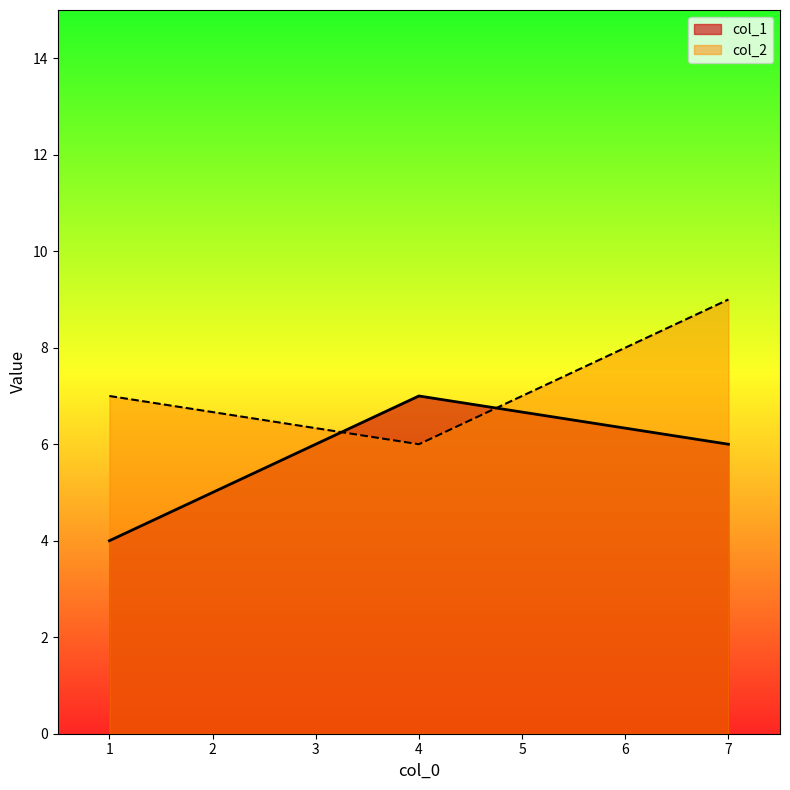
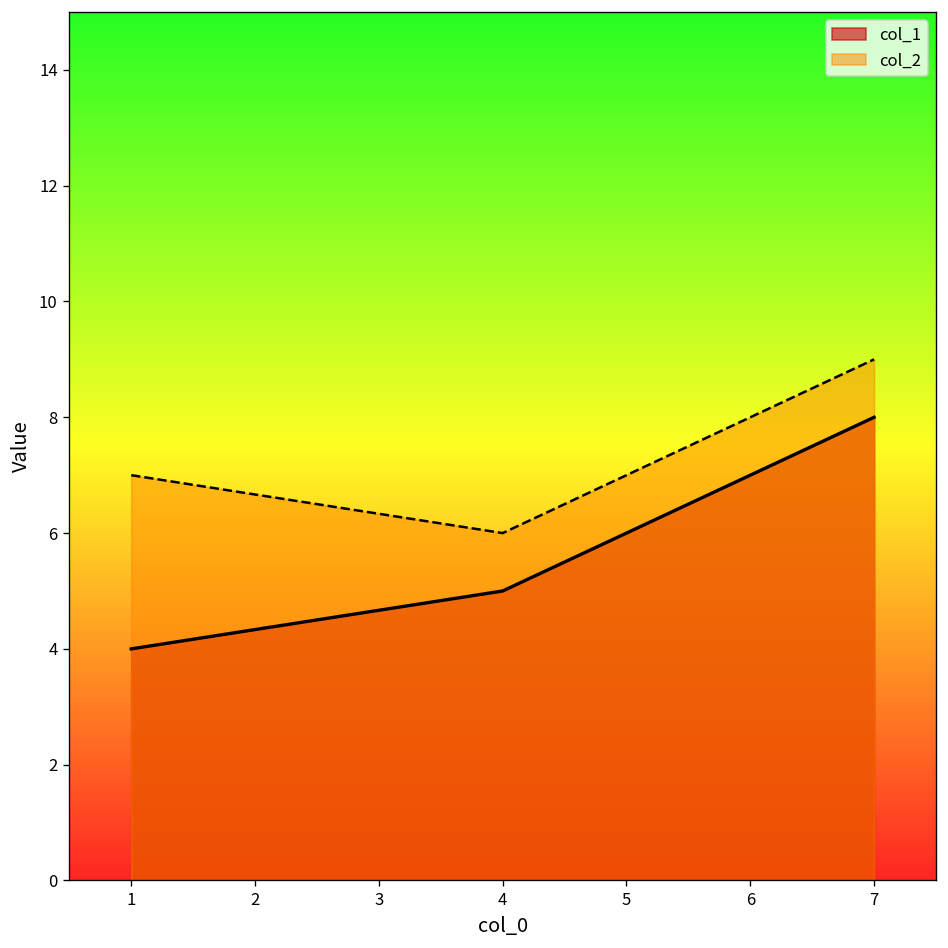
col_1, 4: 7 -> 5
col_1, 7: 6 -> 8
